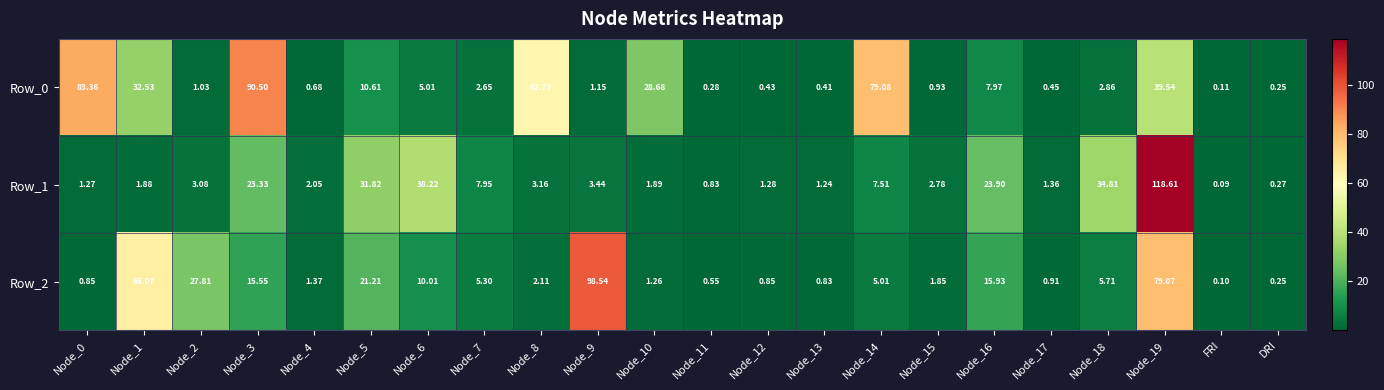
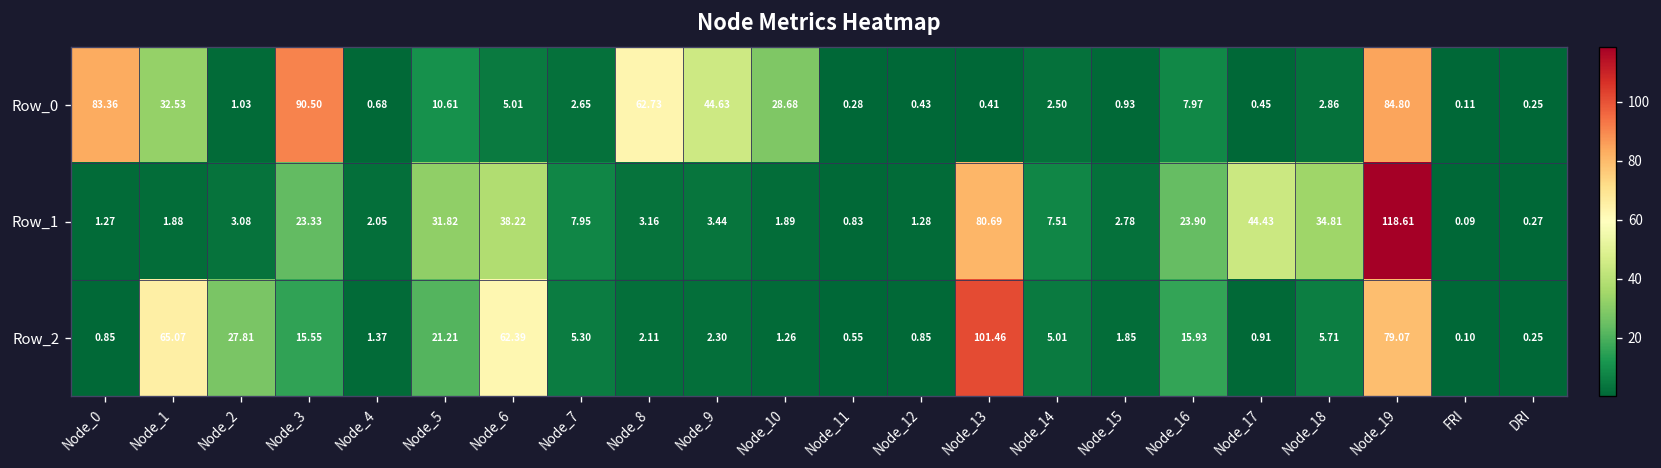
Row_0, Node_9: 1.15 -> 44.63
Row_0, Node_14: 79.08 -> 2.50
Row_0, Node_19: 39.54 -> 84.80
Row_1, Node_13: 1.24 -> 80.69
Row_1, Node_17: 1.36 -> 44.43
Row_2, Node_6: 10.01 -> 62.39
Row_2, Node_9: 98.54 -> 2.30
Row_2, Node_13: 0.83 -> 101.46
